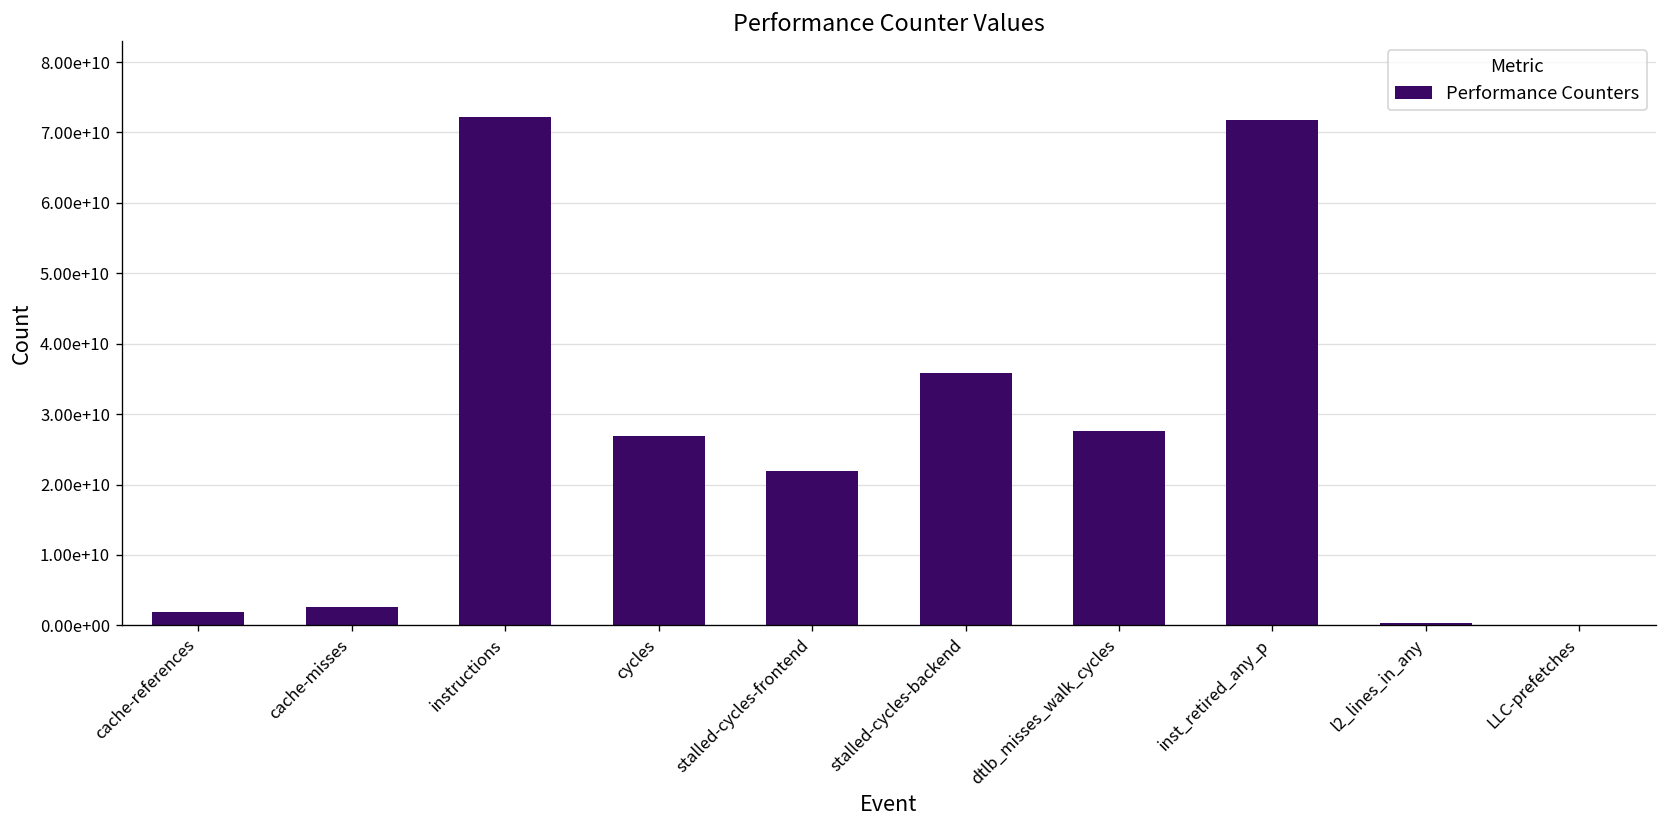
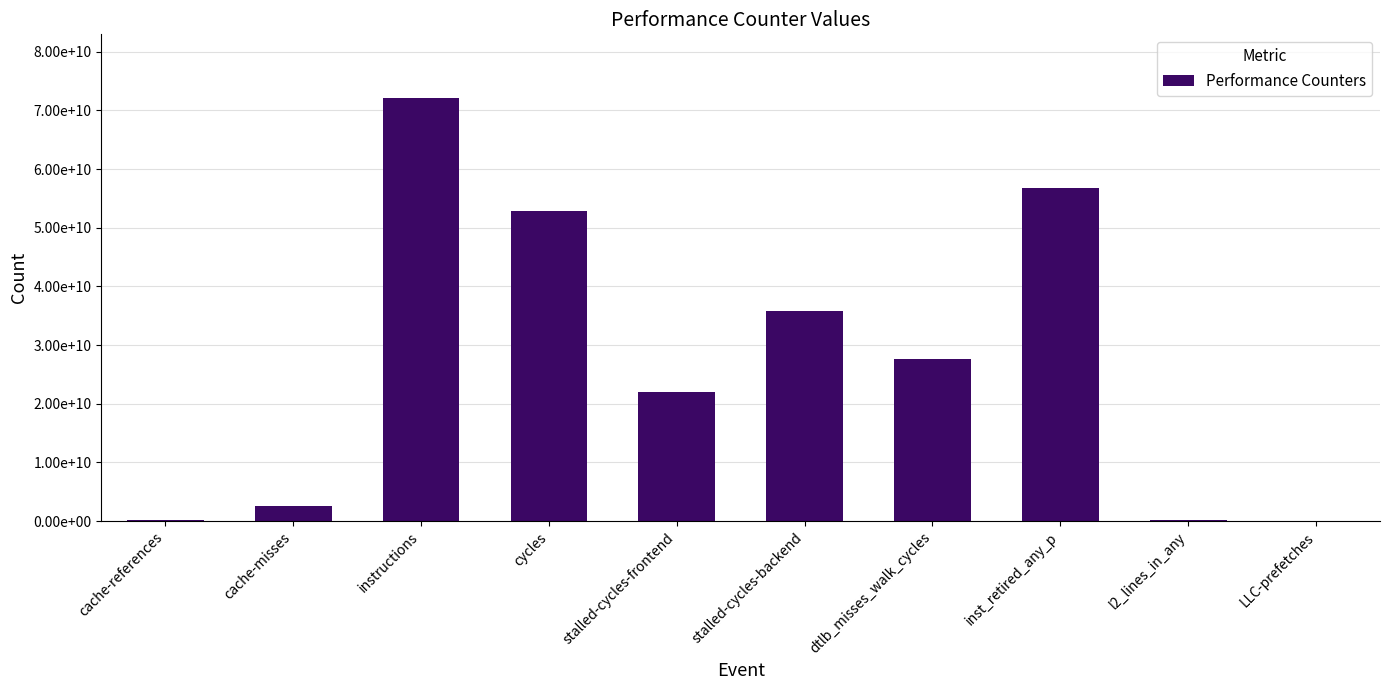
cache-references: 2000000000 -> 0
cycles: 27000000000 -> 53000000000
inst_retired_any_p: 72000000000 -> 57000000000
